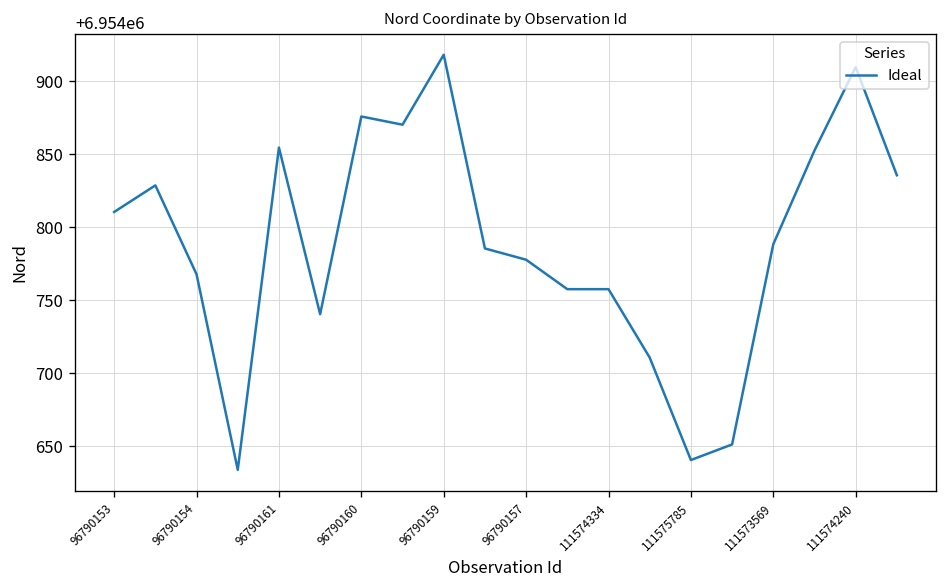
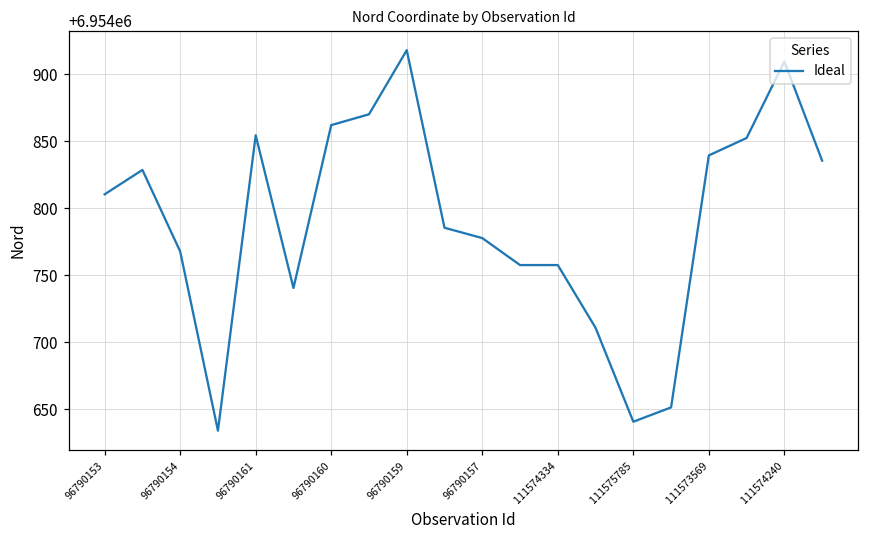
96790160: 6954876 -> 6954862
111573569: 6954788 -> 6954840
